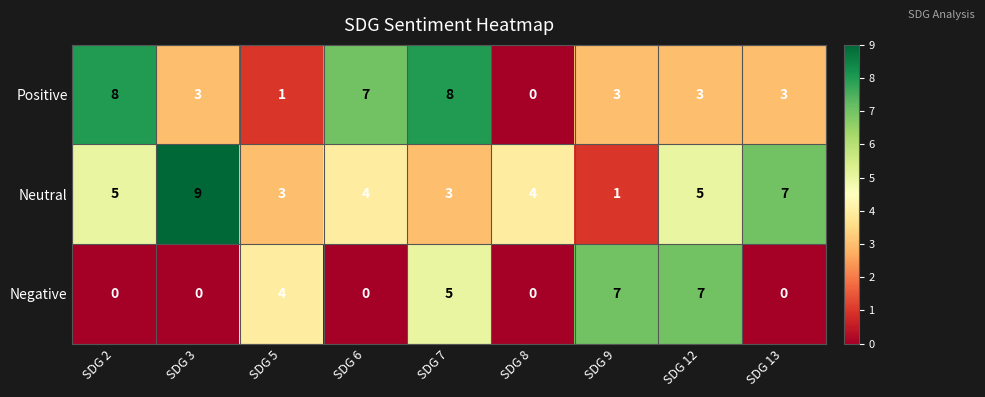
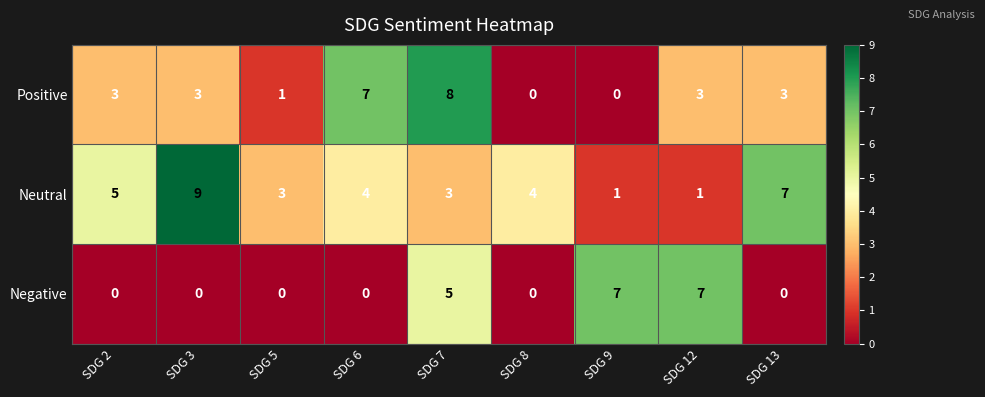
Positive, SDG 2: 8 -> 3
Positive, SDG 9: 3 -> 0
Neutral, SDG 12: 5 -> 1
Negative, SDG 5: 4 -> 0
